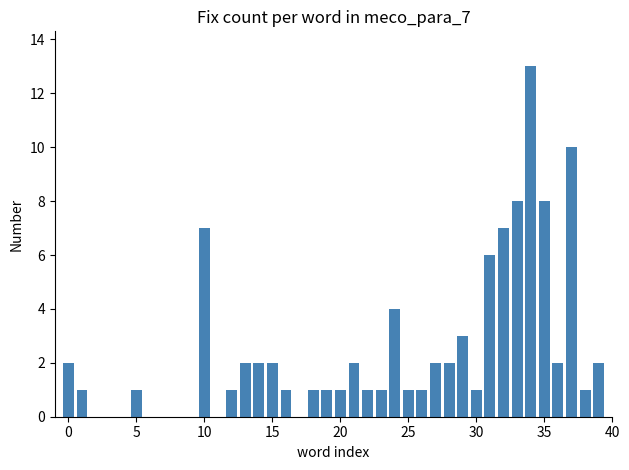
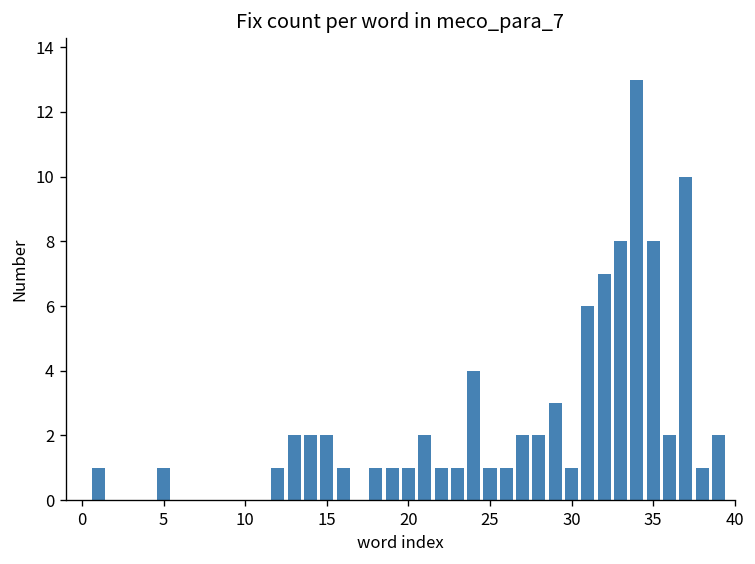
0: 2 -> 0
10: 7 -> 0
